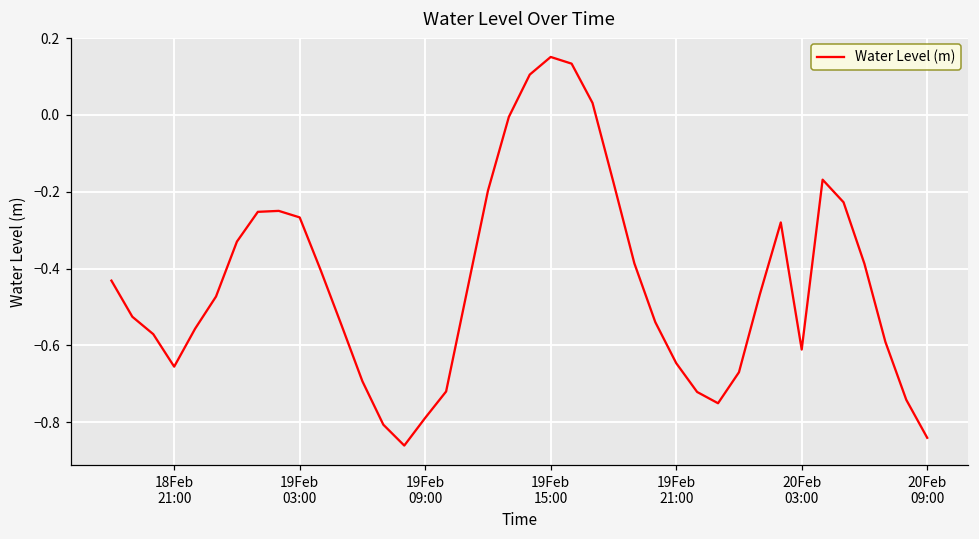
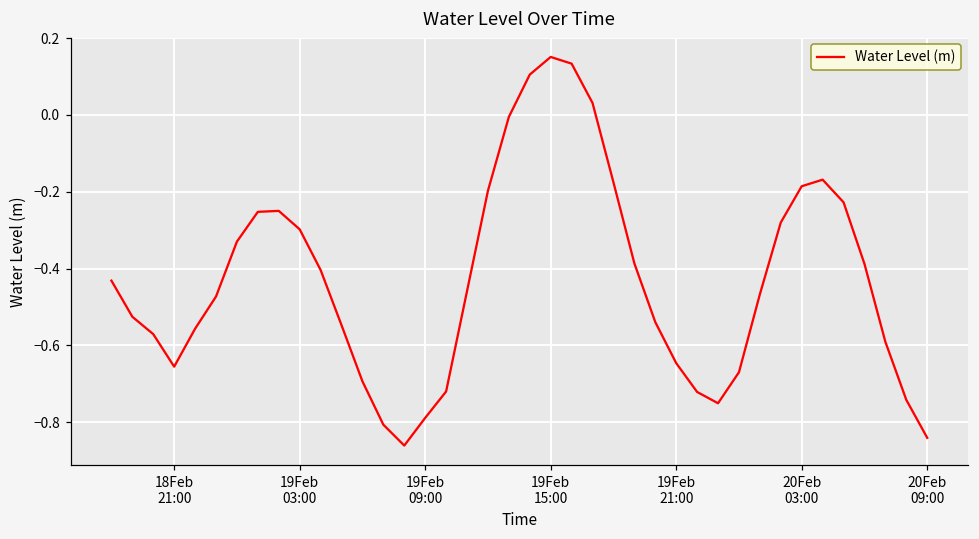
19Feb 03:00: -0.27 -> -0.30
20Feb 03:00: -0.61 -> -0.19
